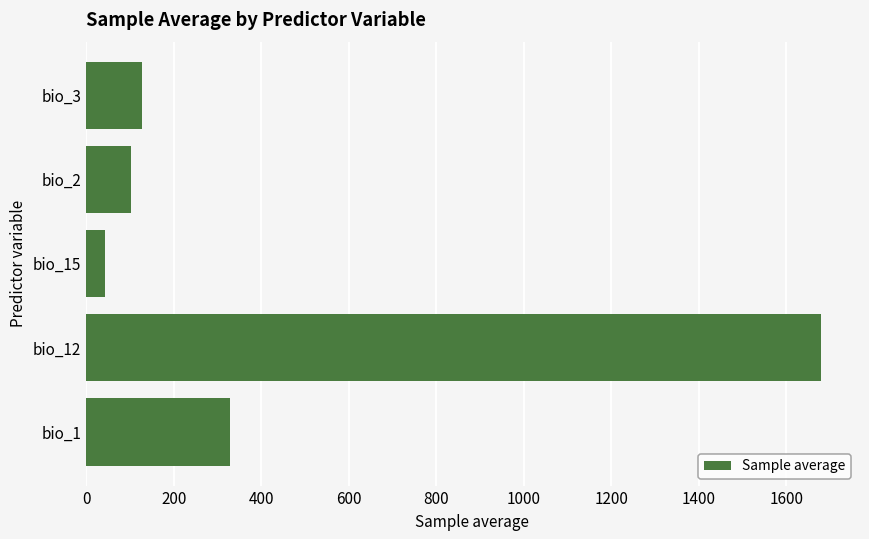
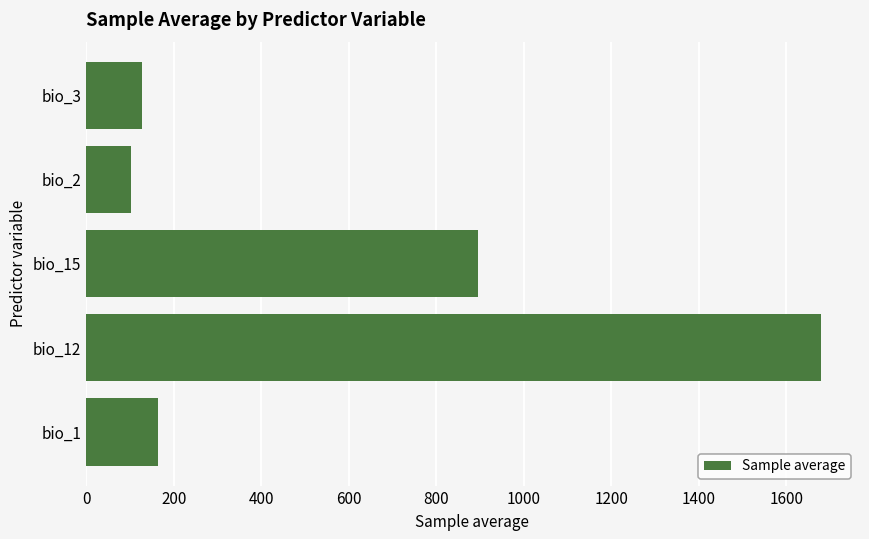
bio_15: 40 -> 890
bio_1: 330 -> 160
